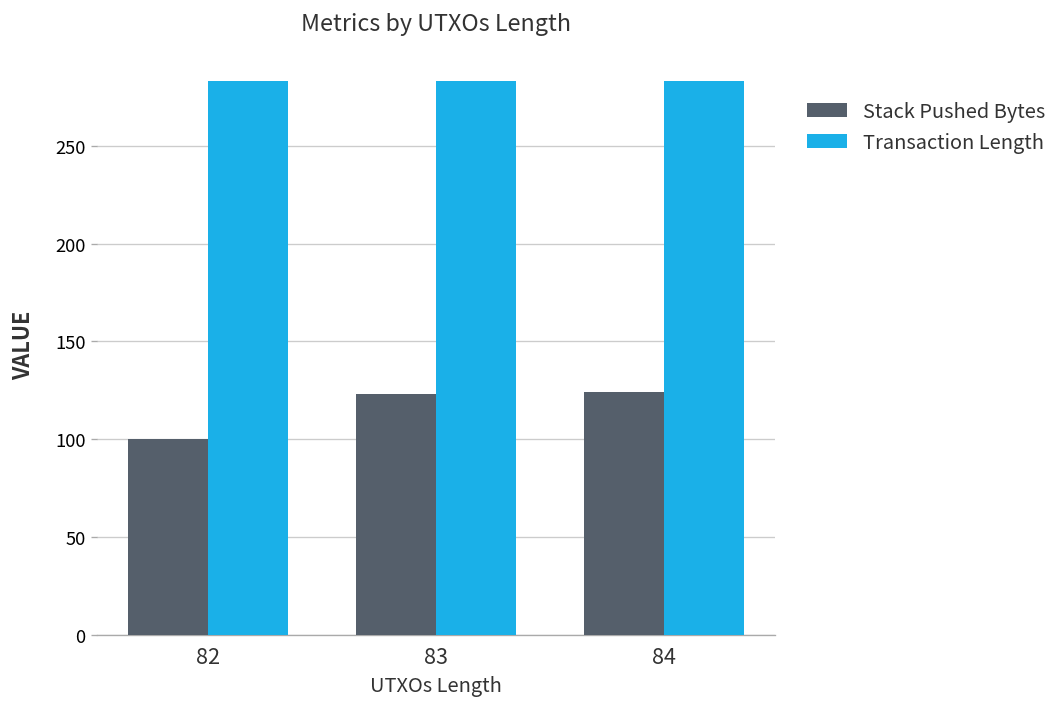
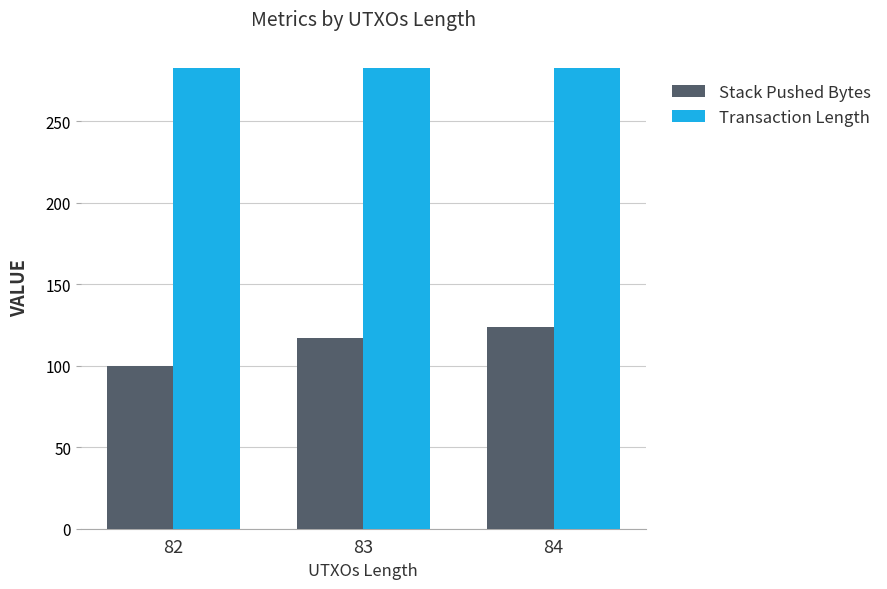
Stack Pushed Bytes, 83: 123 -> 117
